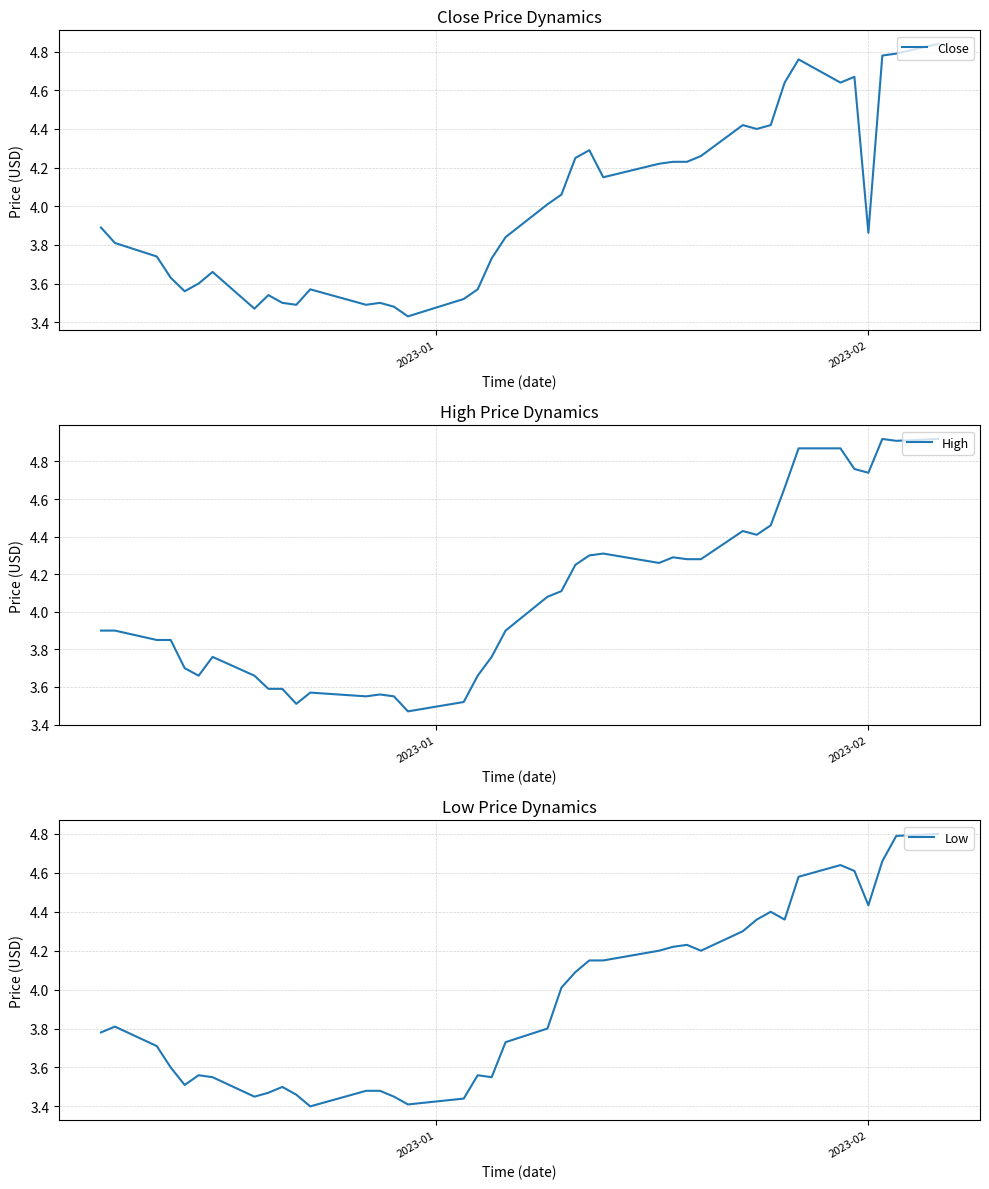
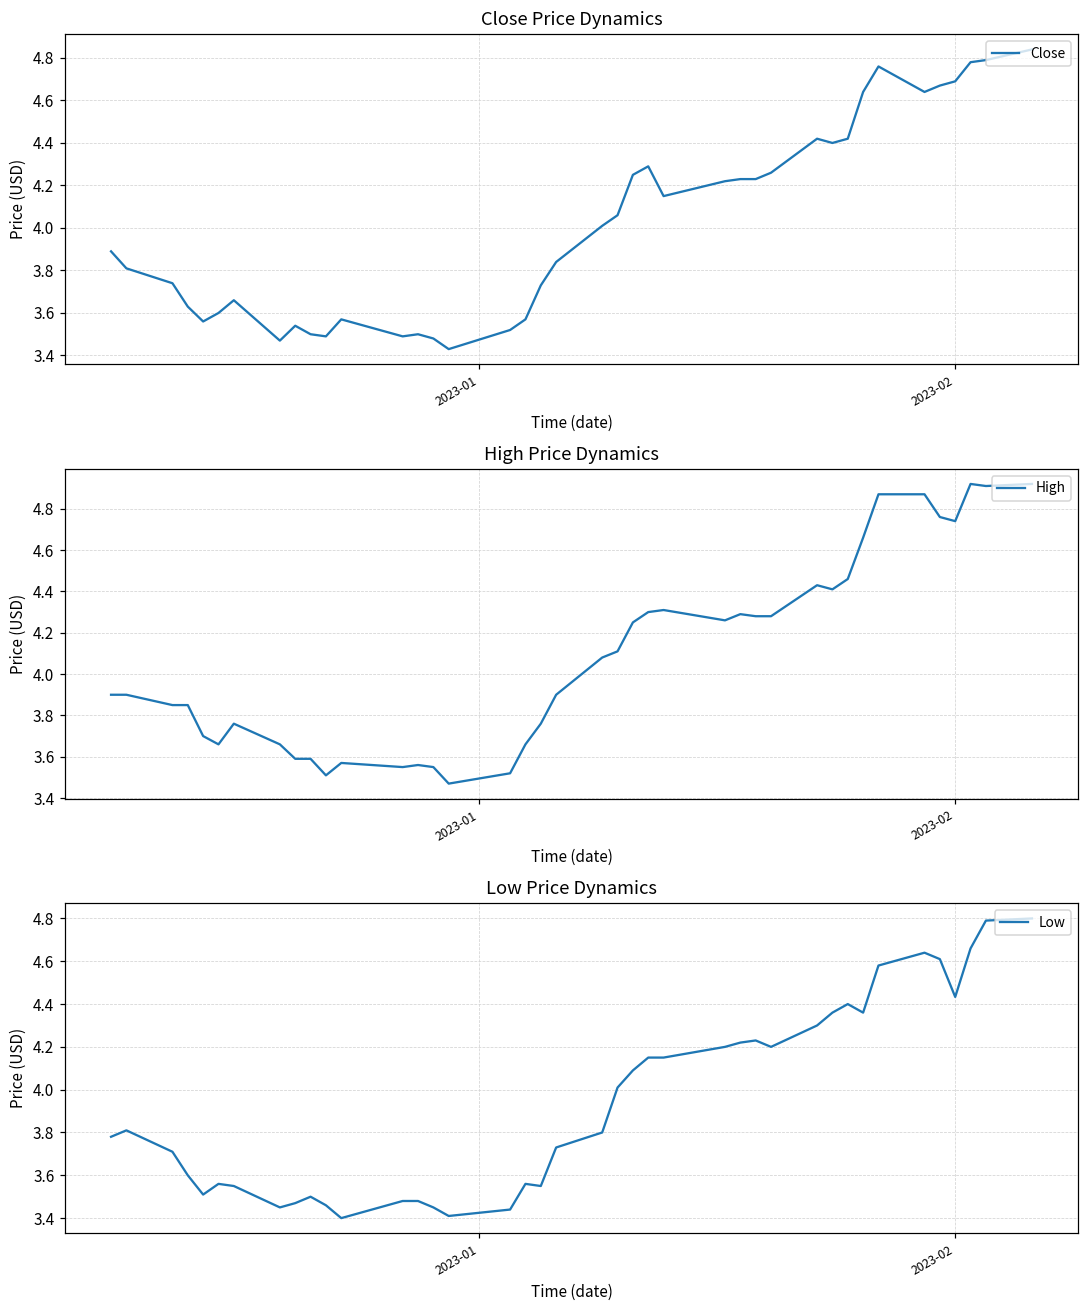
Close Price Dynamics, 2023-02: 3.86 -> 4.69
